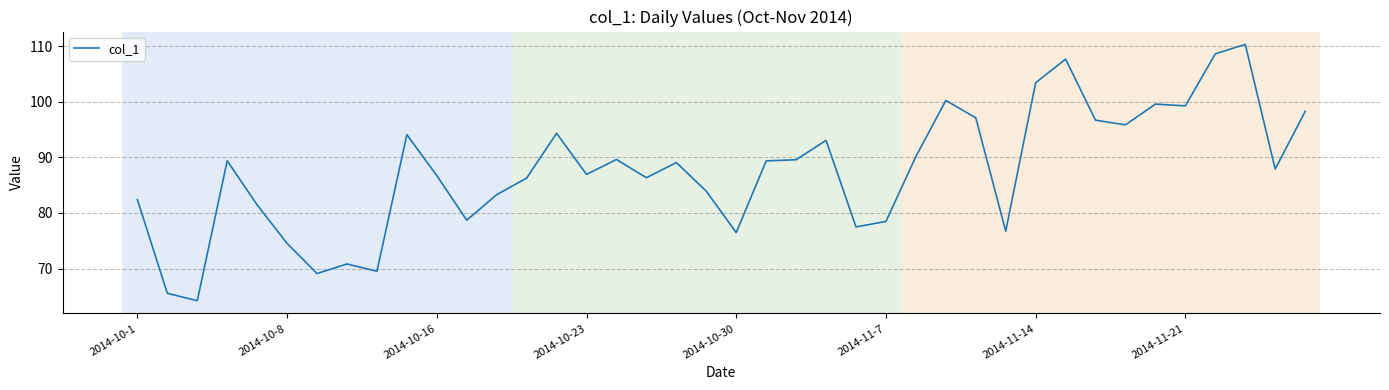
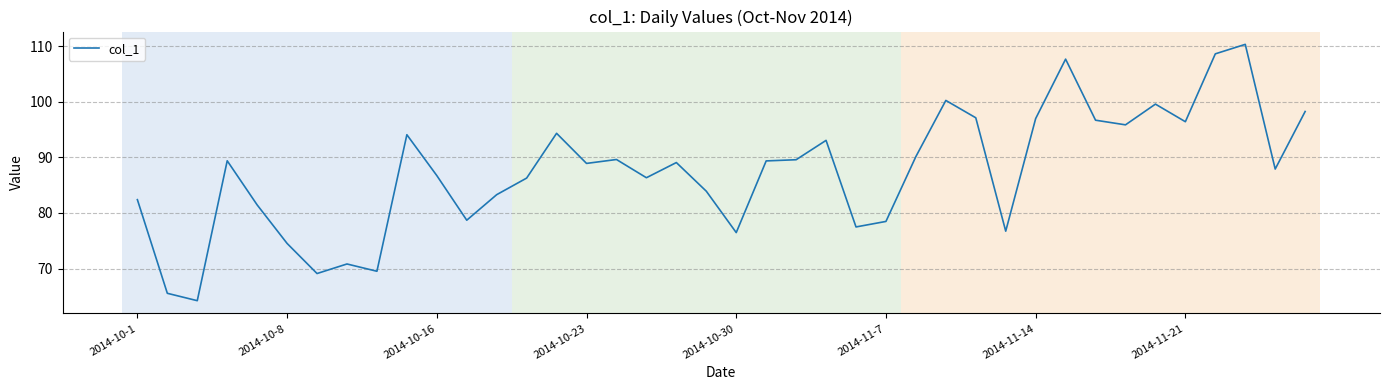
2014-10-23: 87 -> 89
2014-11-14: 103 -> 97
2014-11-21: 99 -> 96
